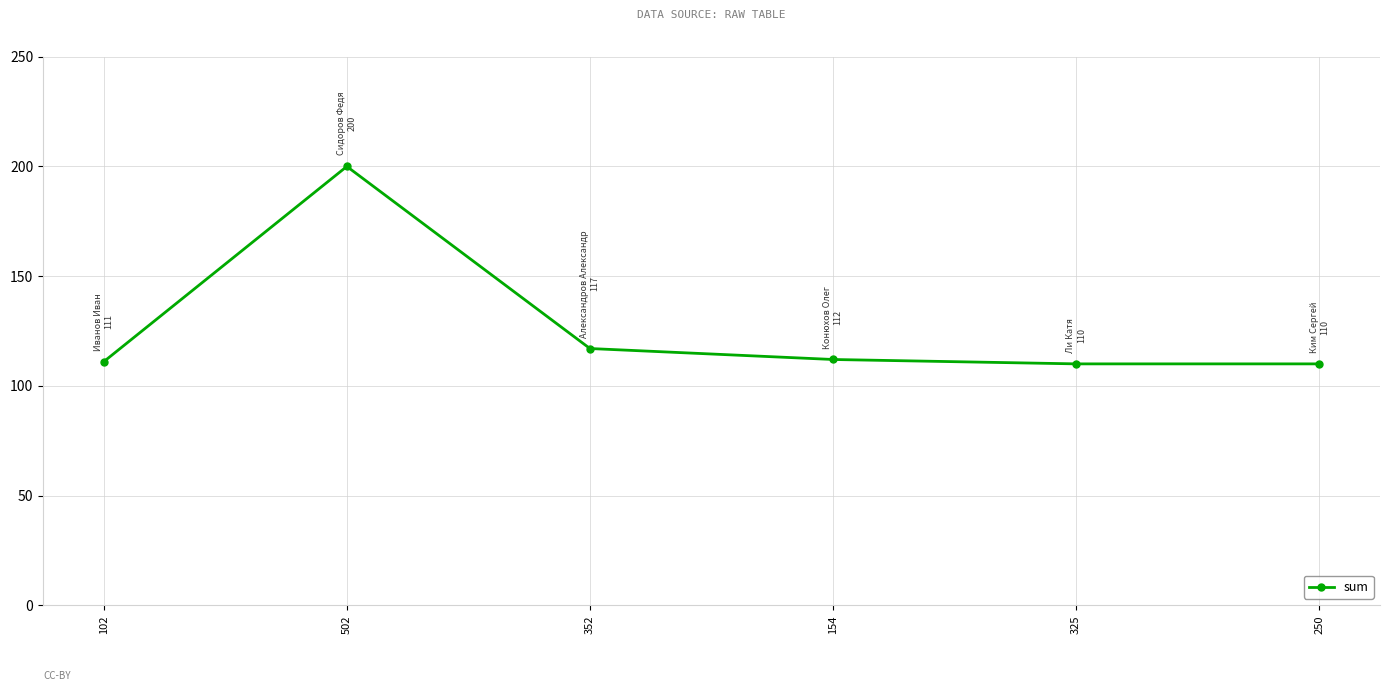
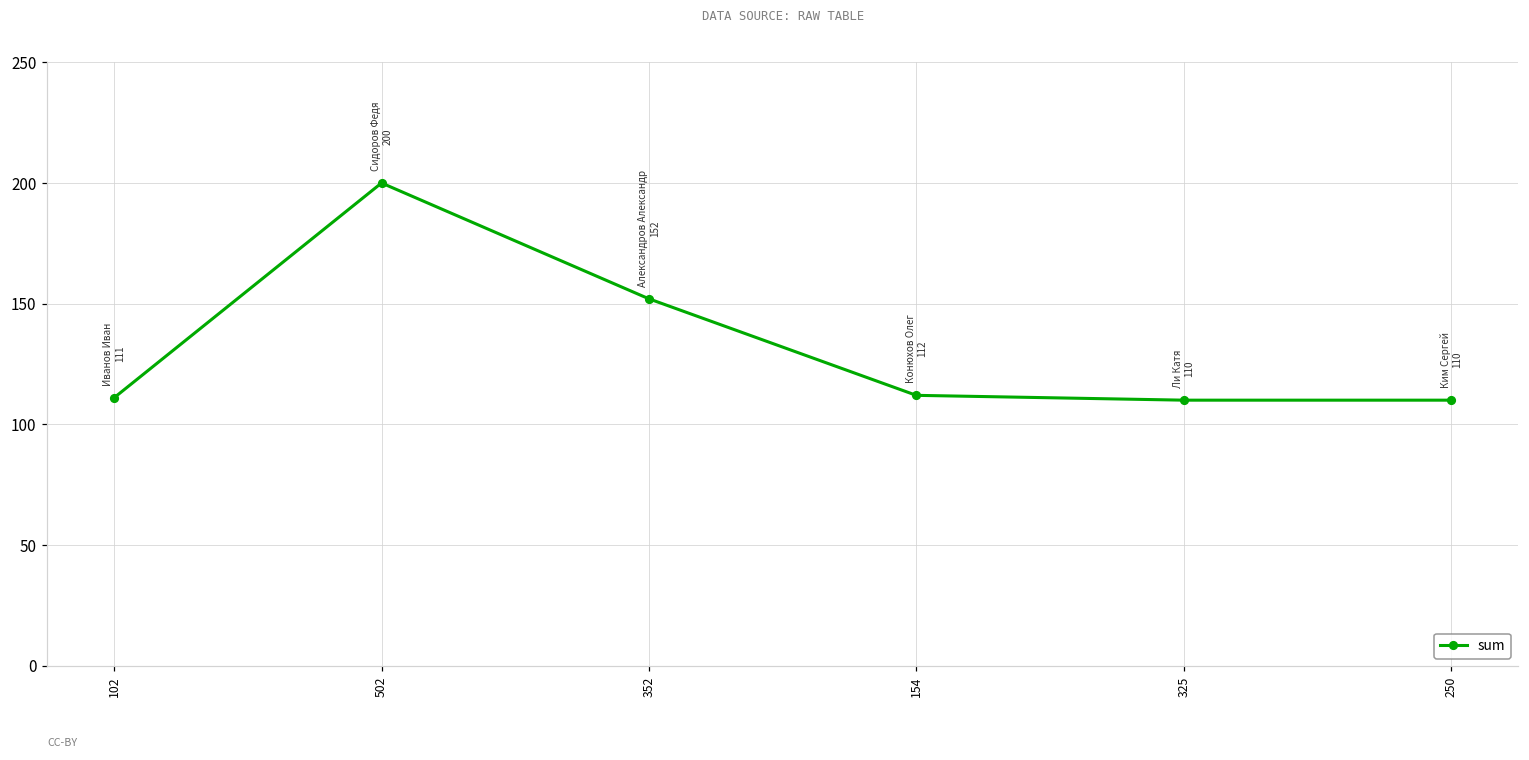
352: 117 -> 152
